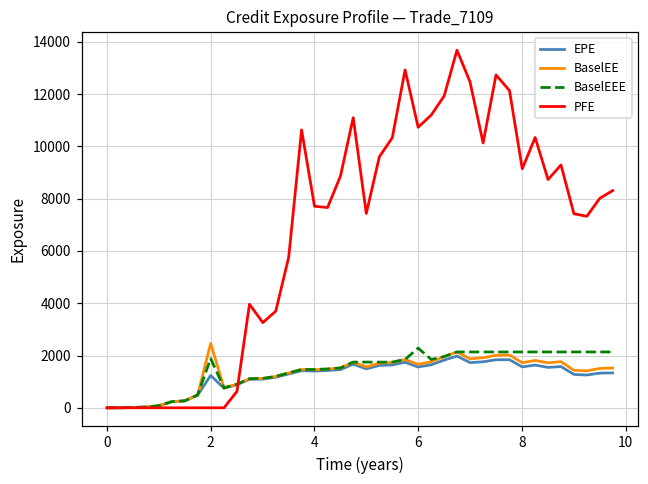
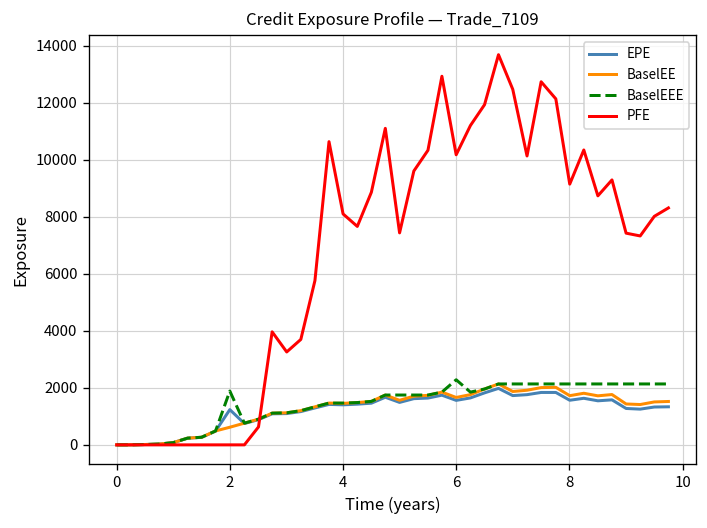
BaselEE, 2: 2500 -> 600
PFE, 4: 7700 -> 8100
PFE, 6: 10700 -> 10200
